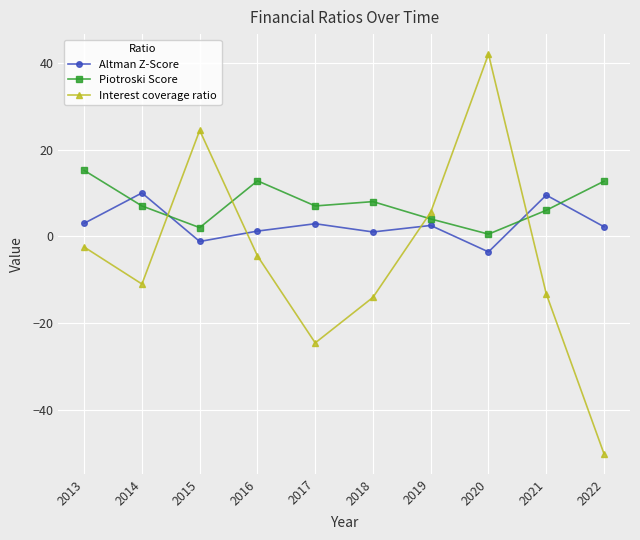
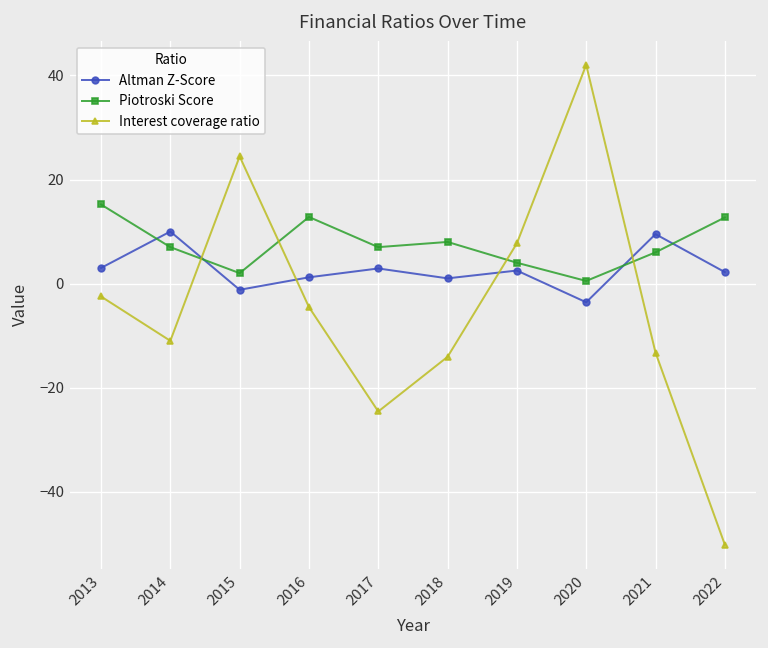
Interest coverage ratio, 2019: 6 -> 8
